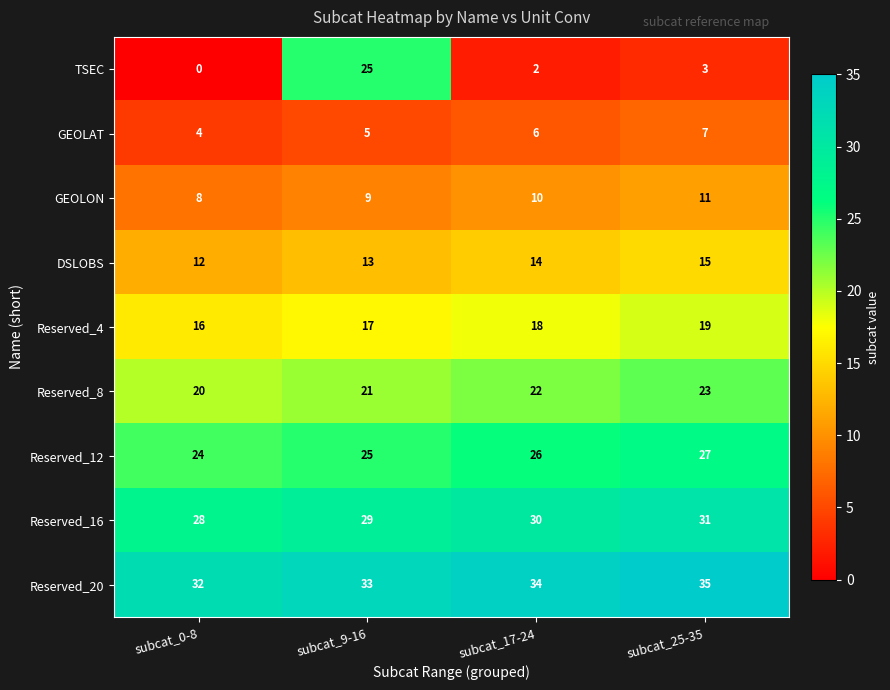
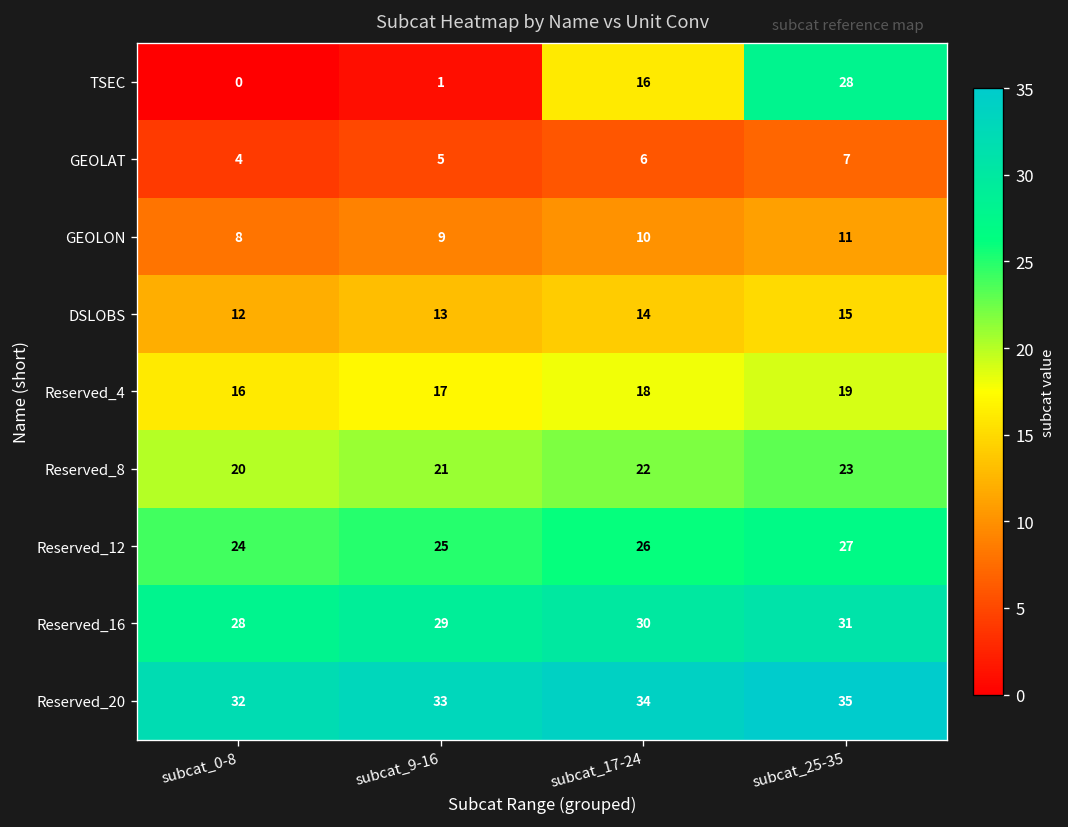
TSEC, subcat_9-16: 25 -> 1
TSEC, subcat_17-24: 2 -> 16
TSEC, subcat_25-35: 3 -> 28
